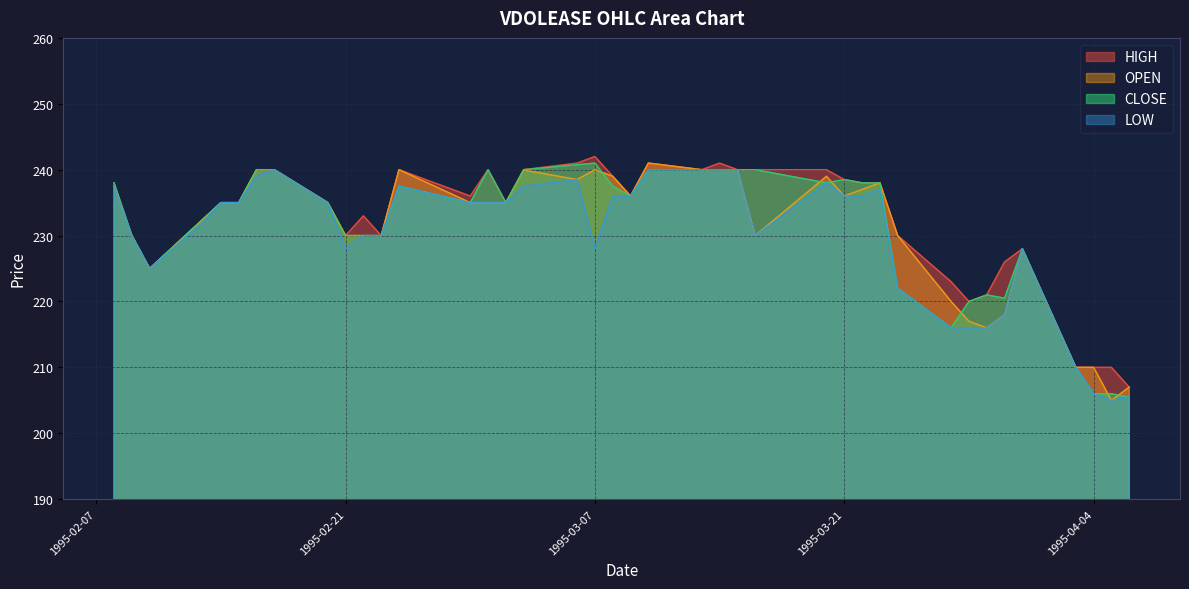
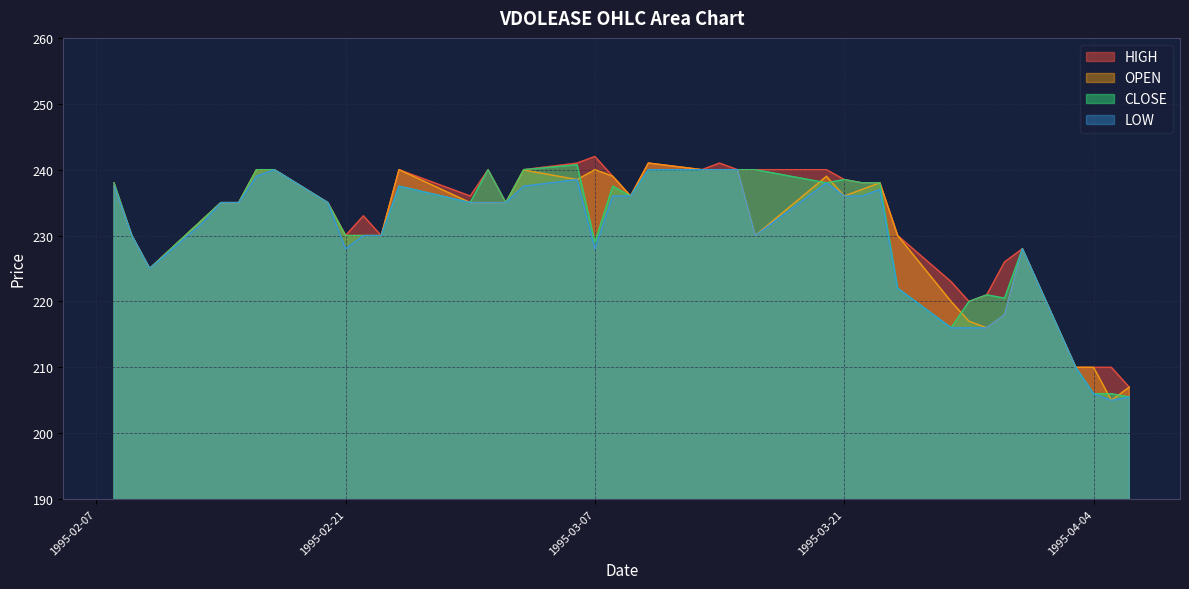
CLOSE, 1995-03-07: 241 -> 229
